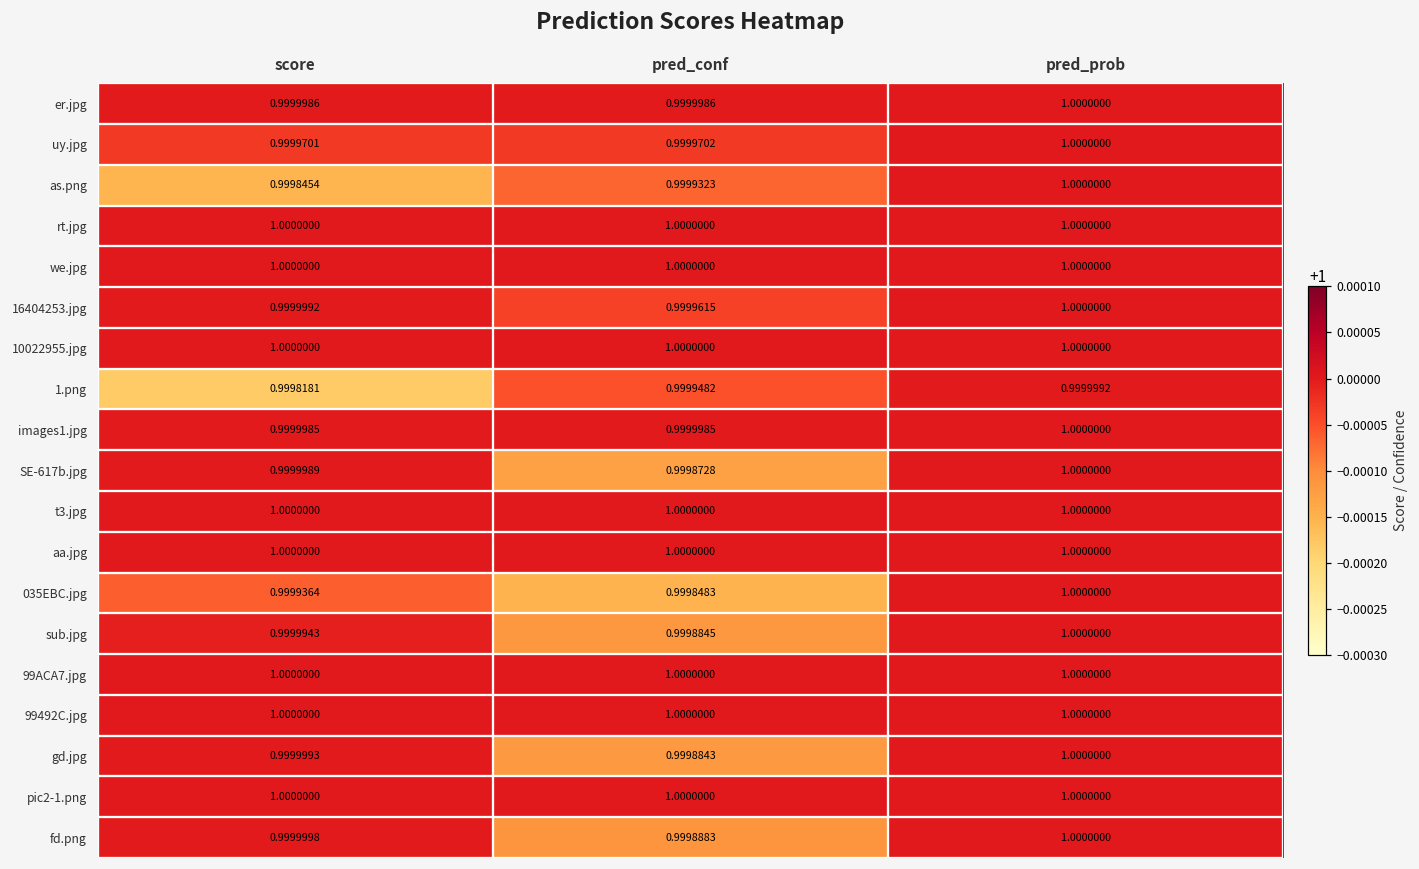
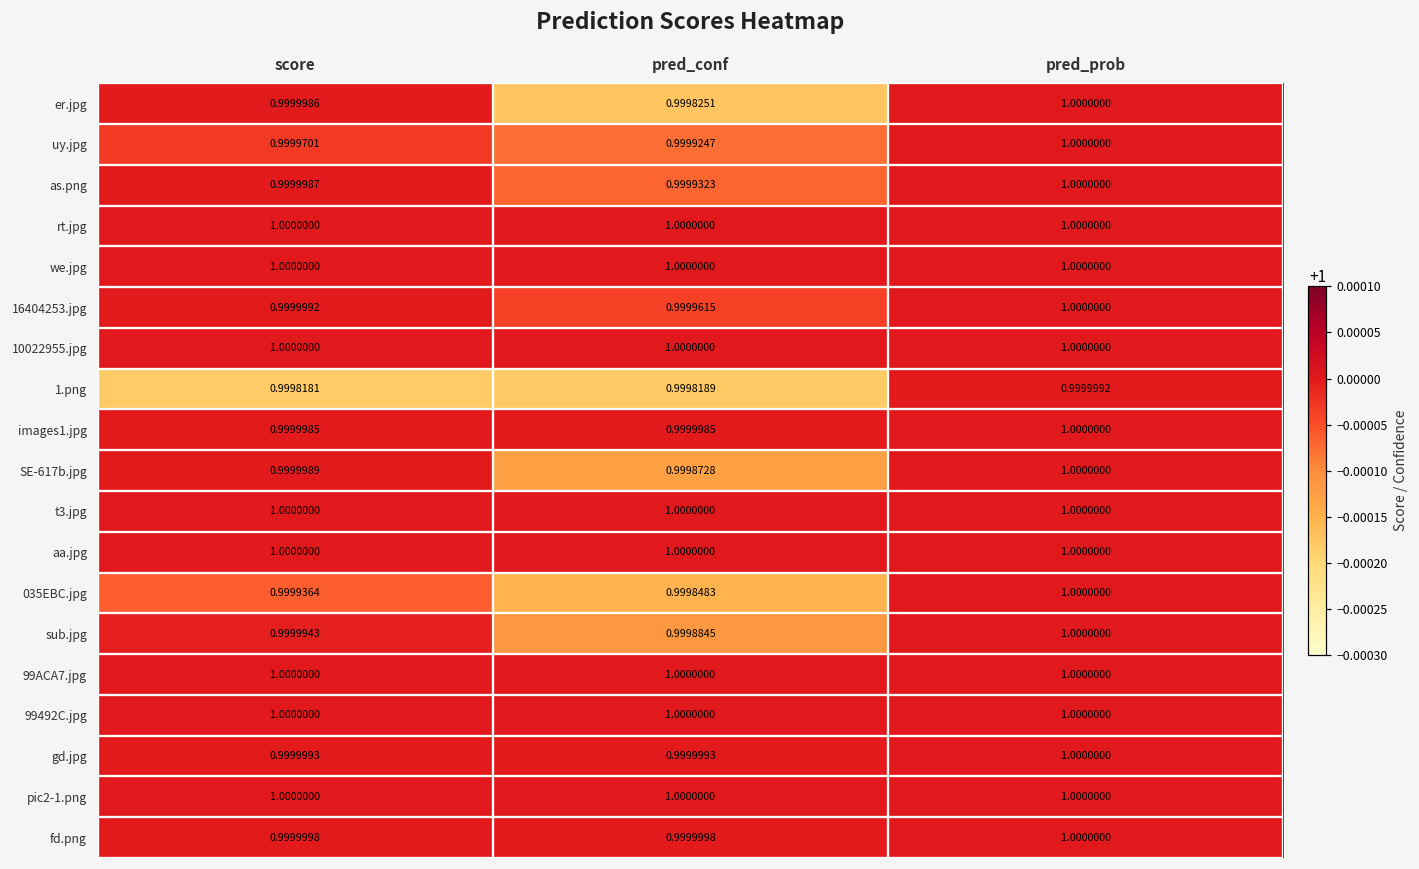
er.jpg, pred_conf: 0.9999986 -> 0.9998251
uy.jpg, pred_conf: 0.9999702 -> 0.9999247
as.png, score: 0.9998454 -> 0.9999987
1.png, pred_conf: 0.9999482 -> 0.9998189
gd.jpg, pred_conf: 0.9998843 -> 0.9999993
fd.png, pred_conf: 0.9998883 -> 0.9999998
